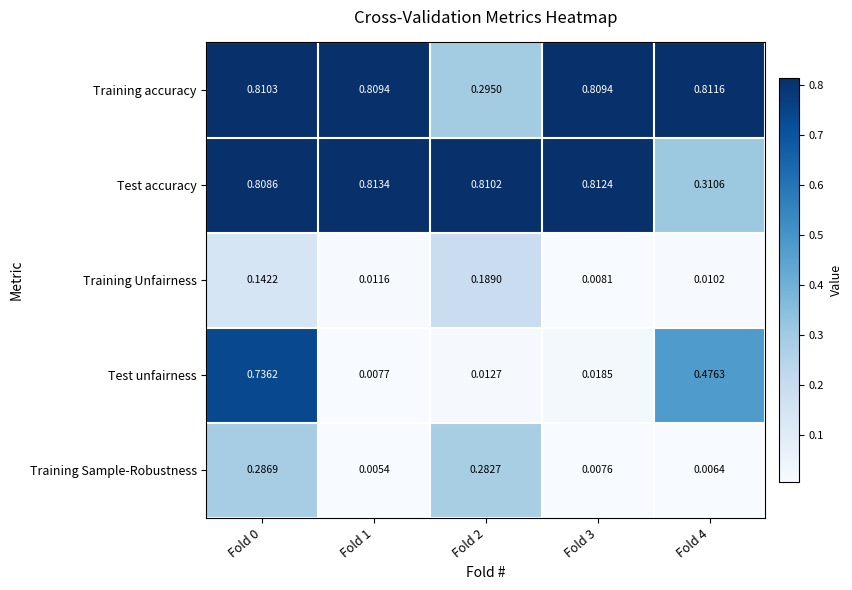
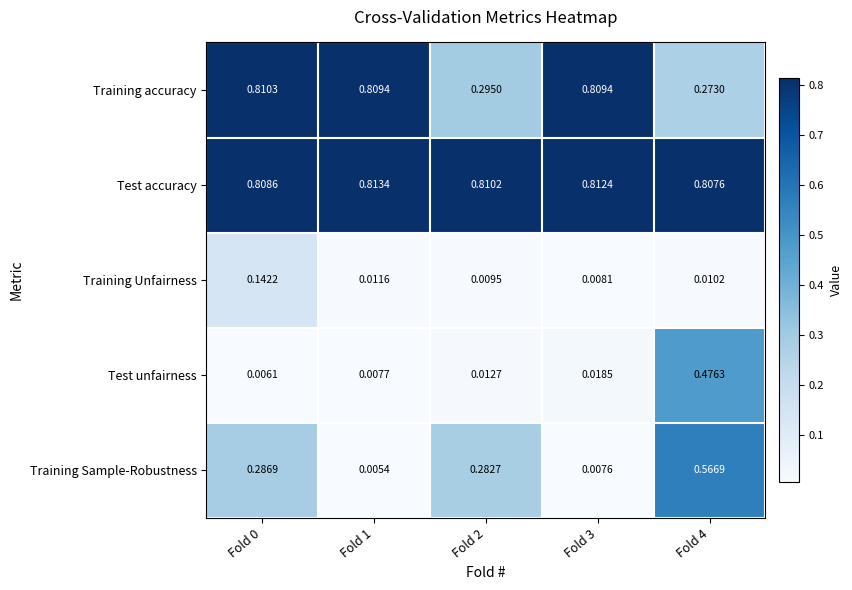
Training accuracy, Fold 4: 0.8116 -> 0.2730
Test accuracy, Fold 4: 0.3106 -> 0.8076
Training Unfairness, Fold 2: 0.1890 -> 0.0095
Test unfairness, Fold 0: 0.7362 -> 0.0061
Training Sample-Robustness, Fold 4: 0.0064 -> 0.5669
